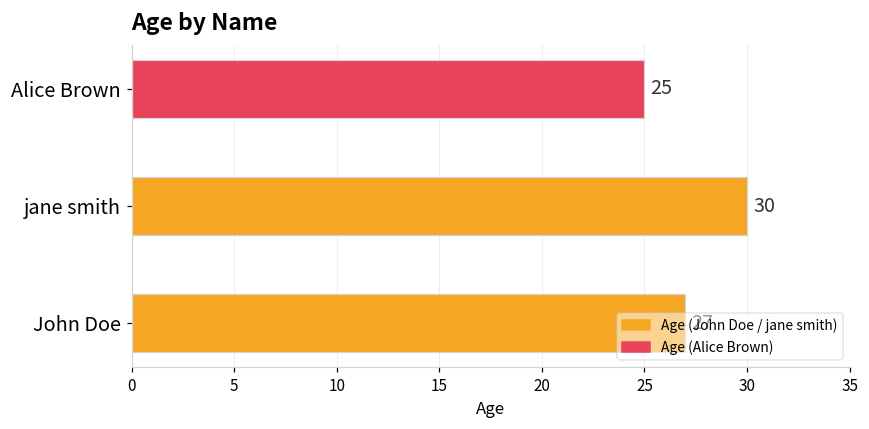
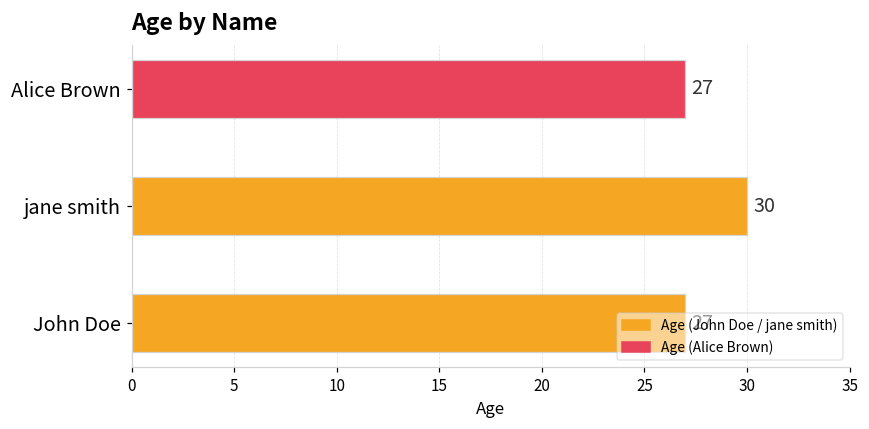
Alice Brown: 25 -> 27
